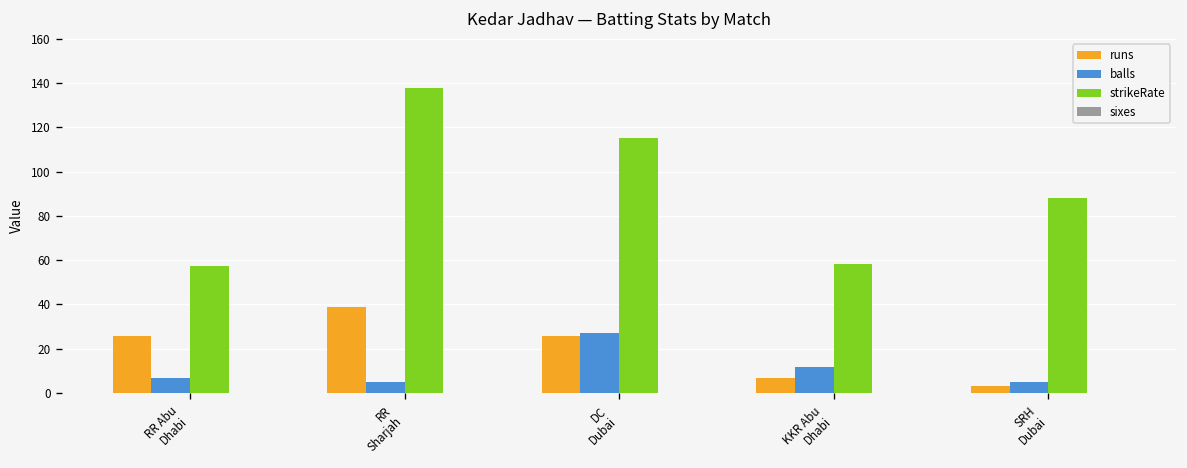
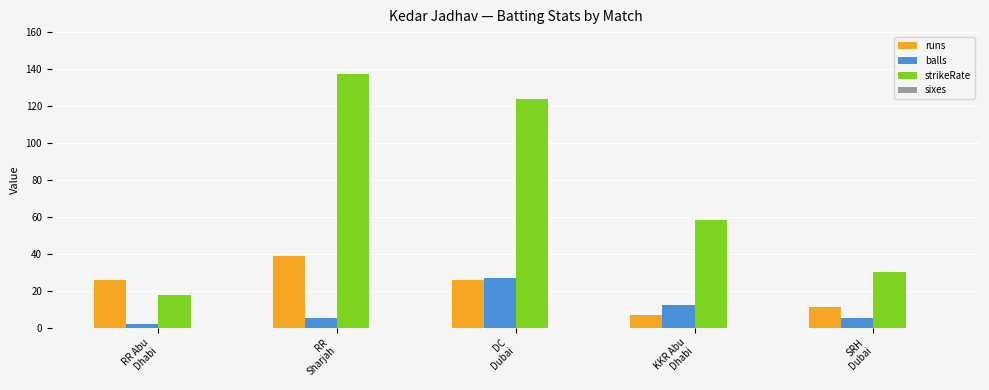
balls, RR Abu Dhabi: 7 -> 2
strikeRate, RR Abu Dhabi: 57 -> 18
strikeRate, DC Dubai: 115 -> 124
runs, SRH Dubai: 3 -> 11
strikeRate, SRH Dubai: 88 -> 30
